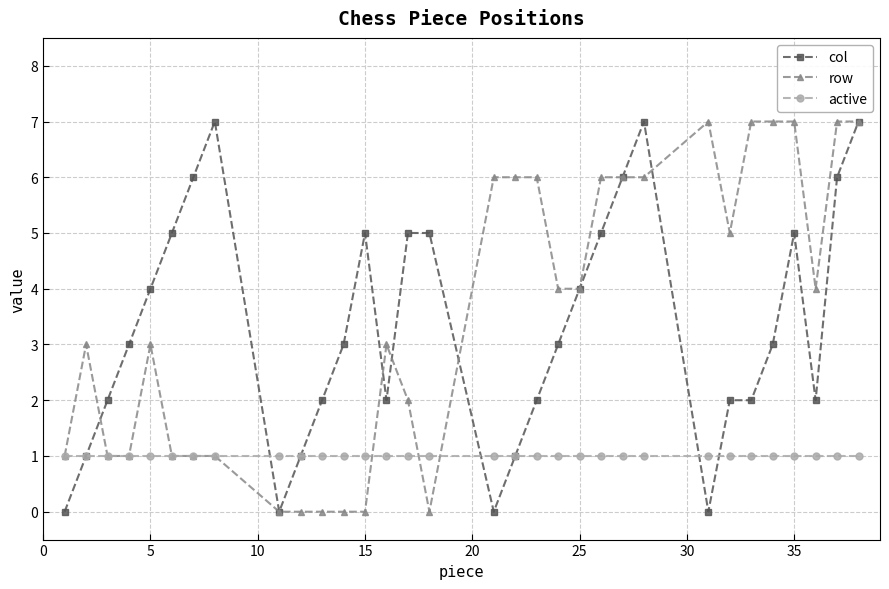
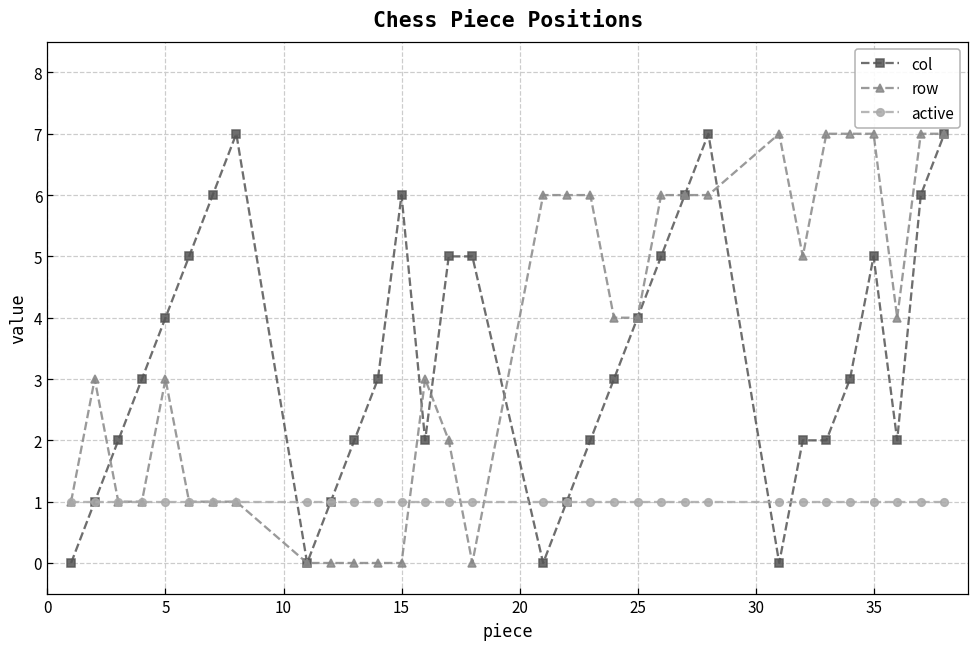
col, 15: 5 -> 6
